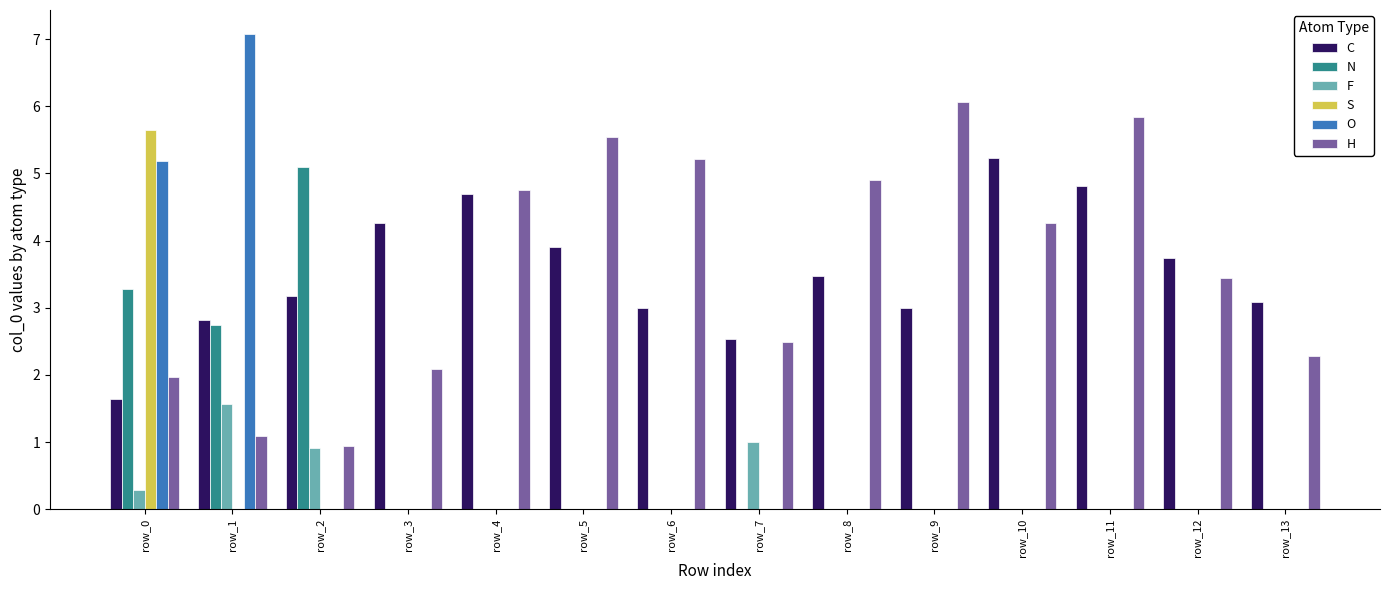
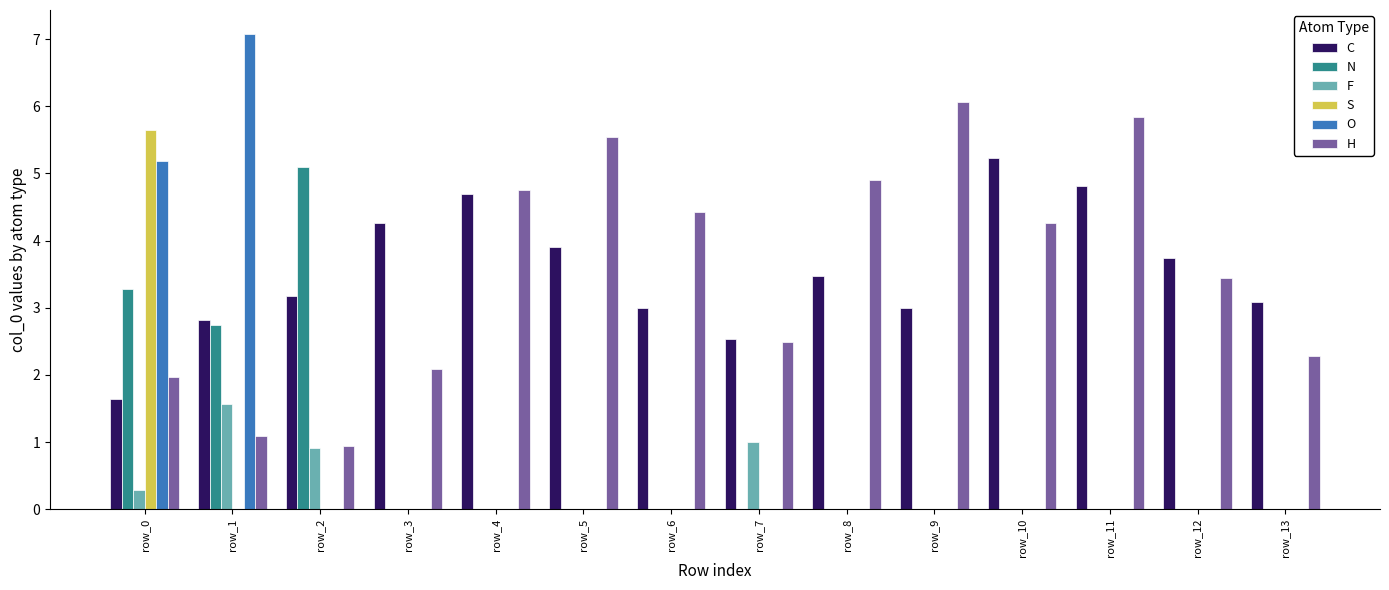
H, row_6: 5.2 -> 4.4
